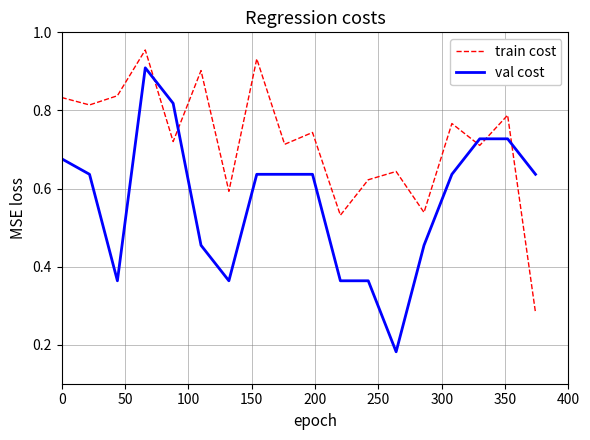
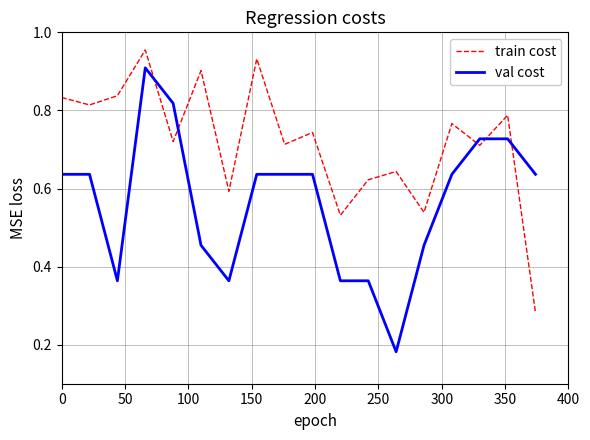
val cost, 0: 0.68 -> 0.64
